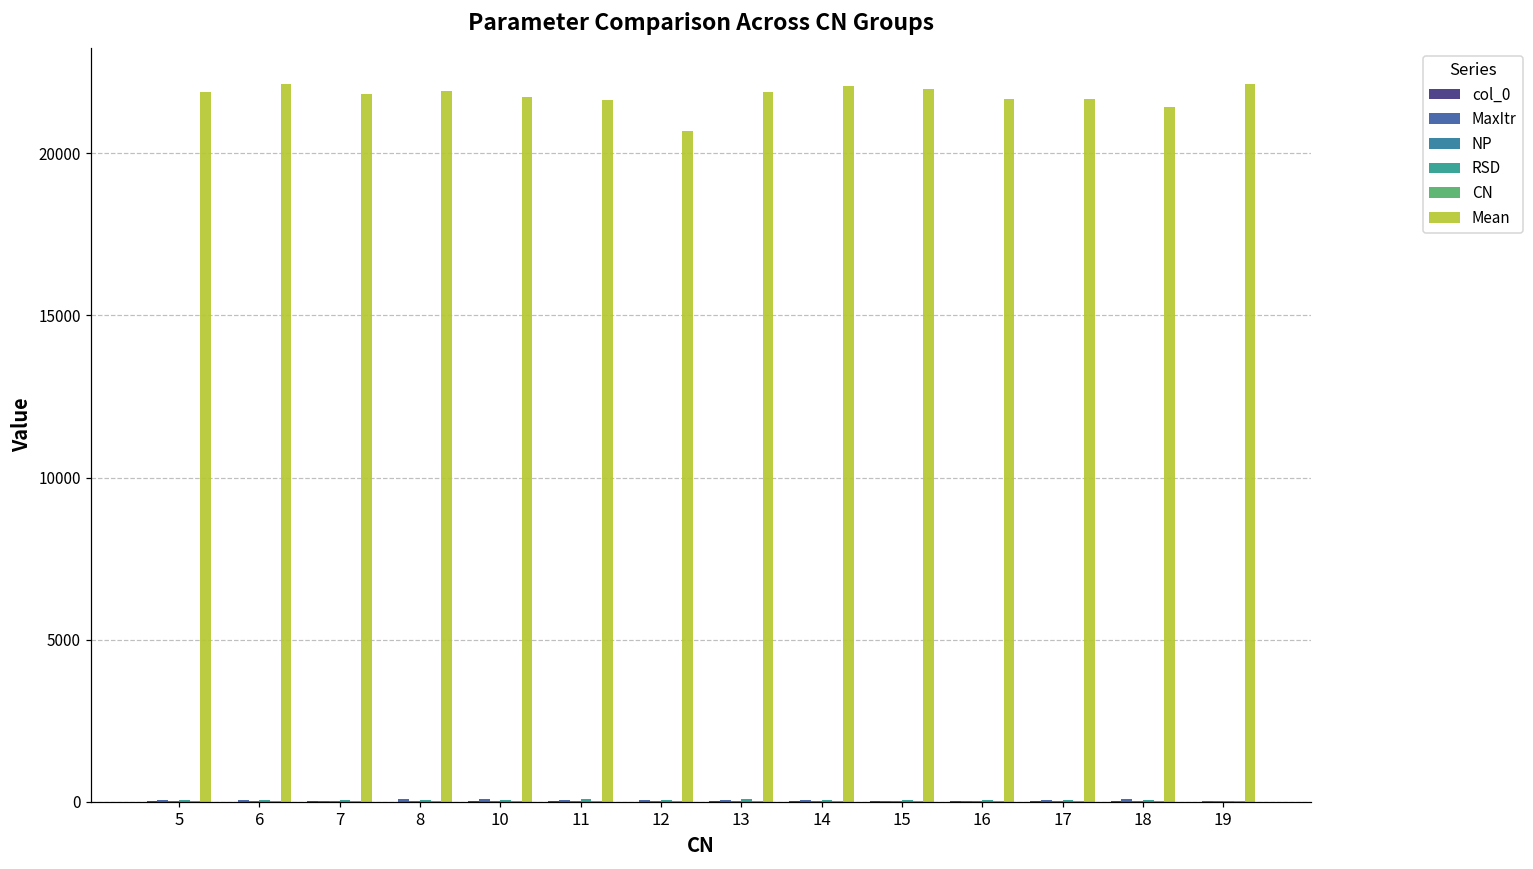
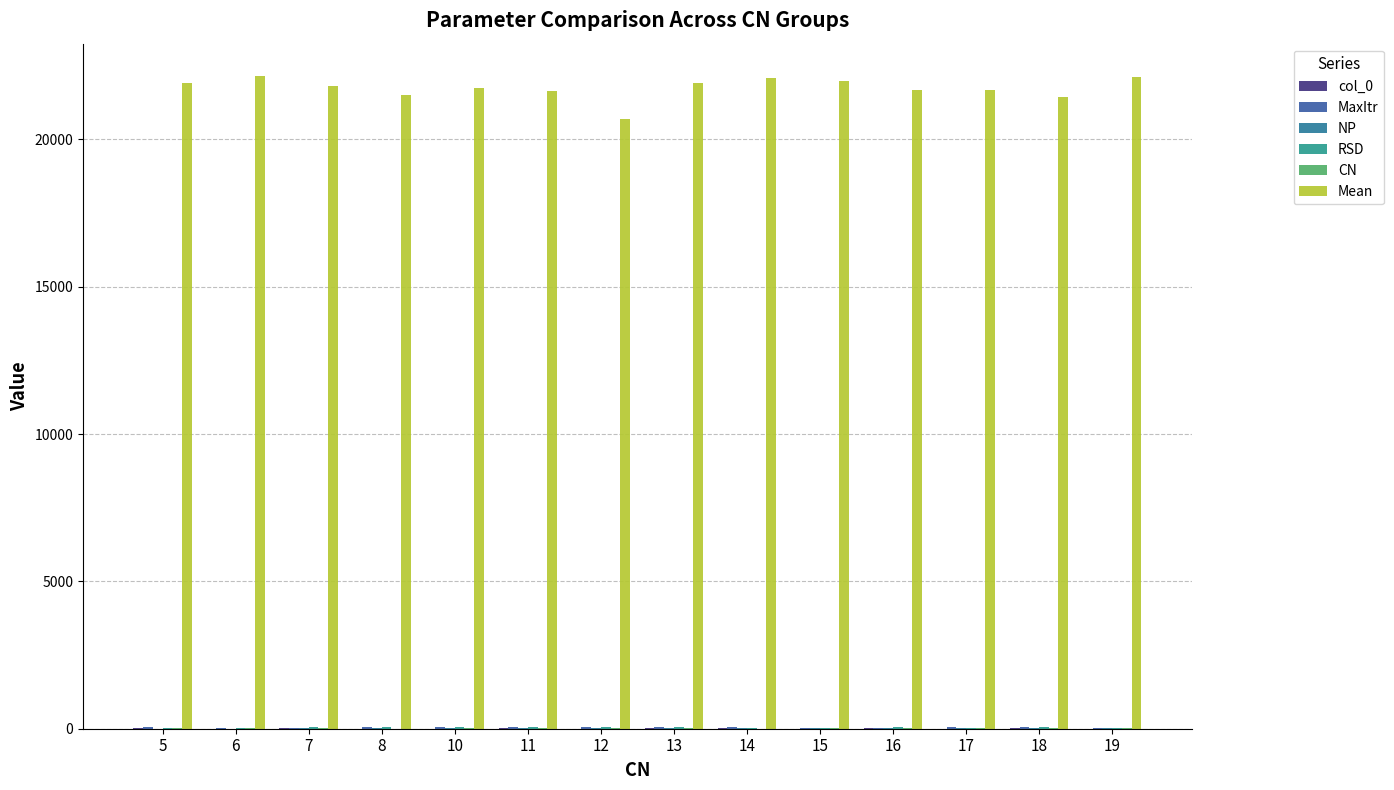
Mean, 8: 21900 -> 21500
